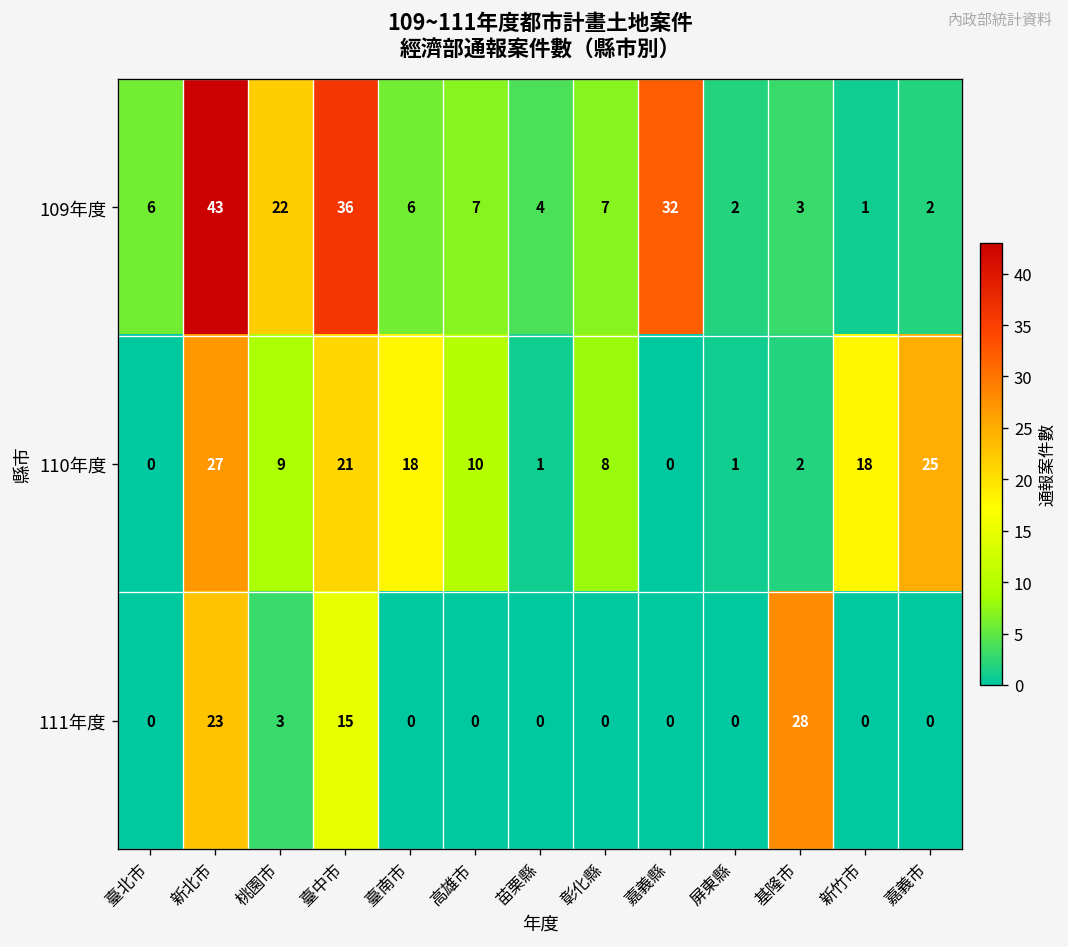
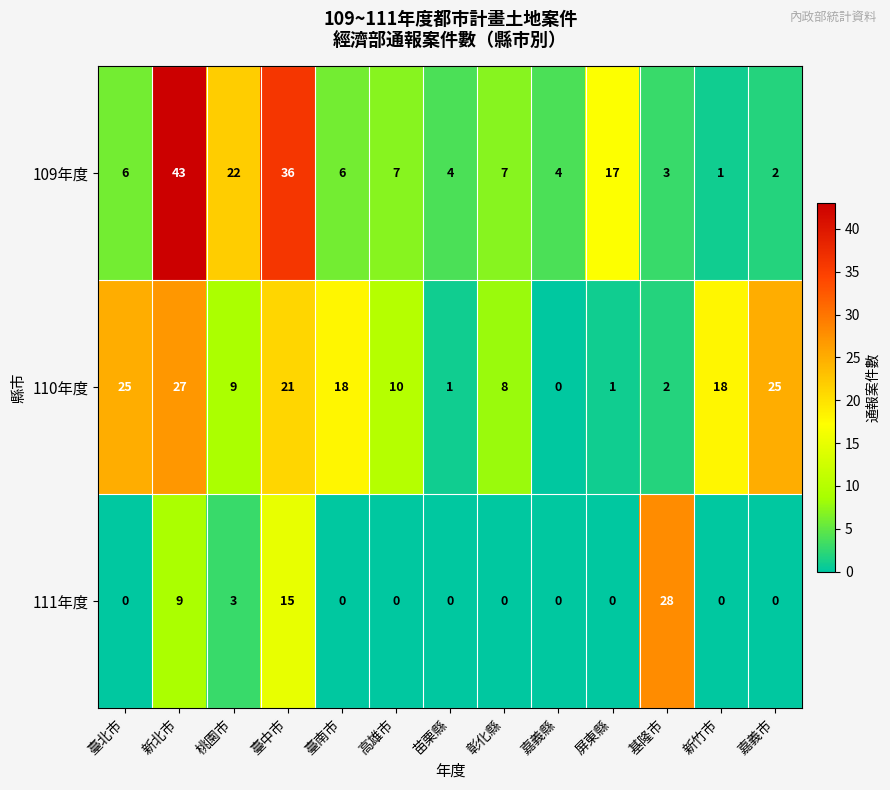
109年度, 嘉義縣: 32 -> 4
109年度, 屏東縣: 2 -> 17
110年度, 臺北市: 0 -> 25
111年度, 新北市: 23 -> 9
